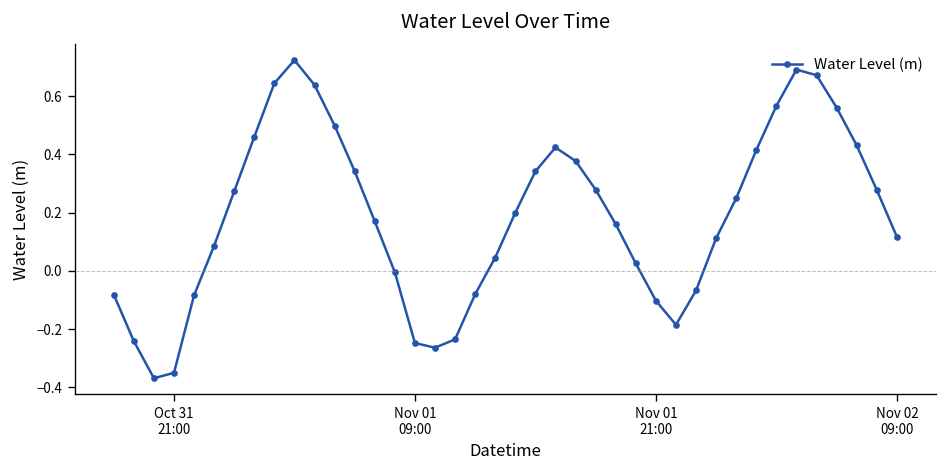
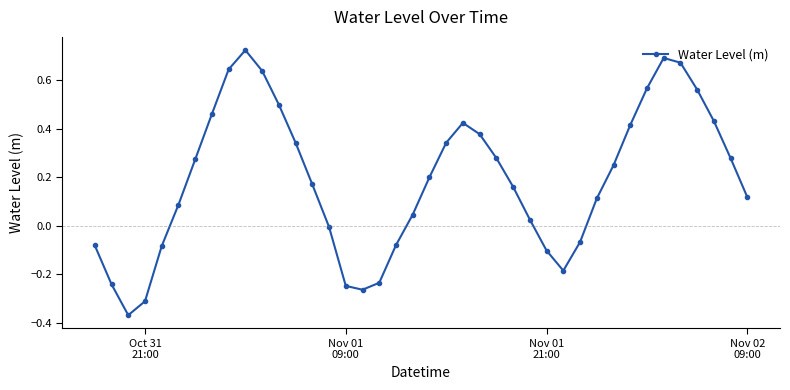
Oct 31 21:00: -0.35 -> -0.31
